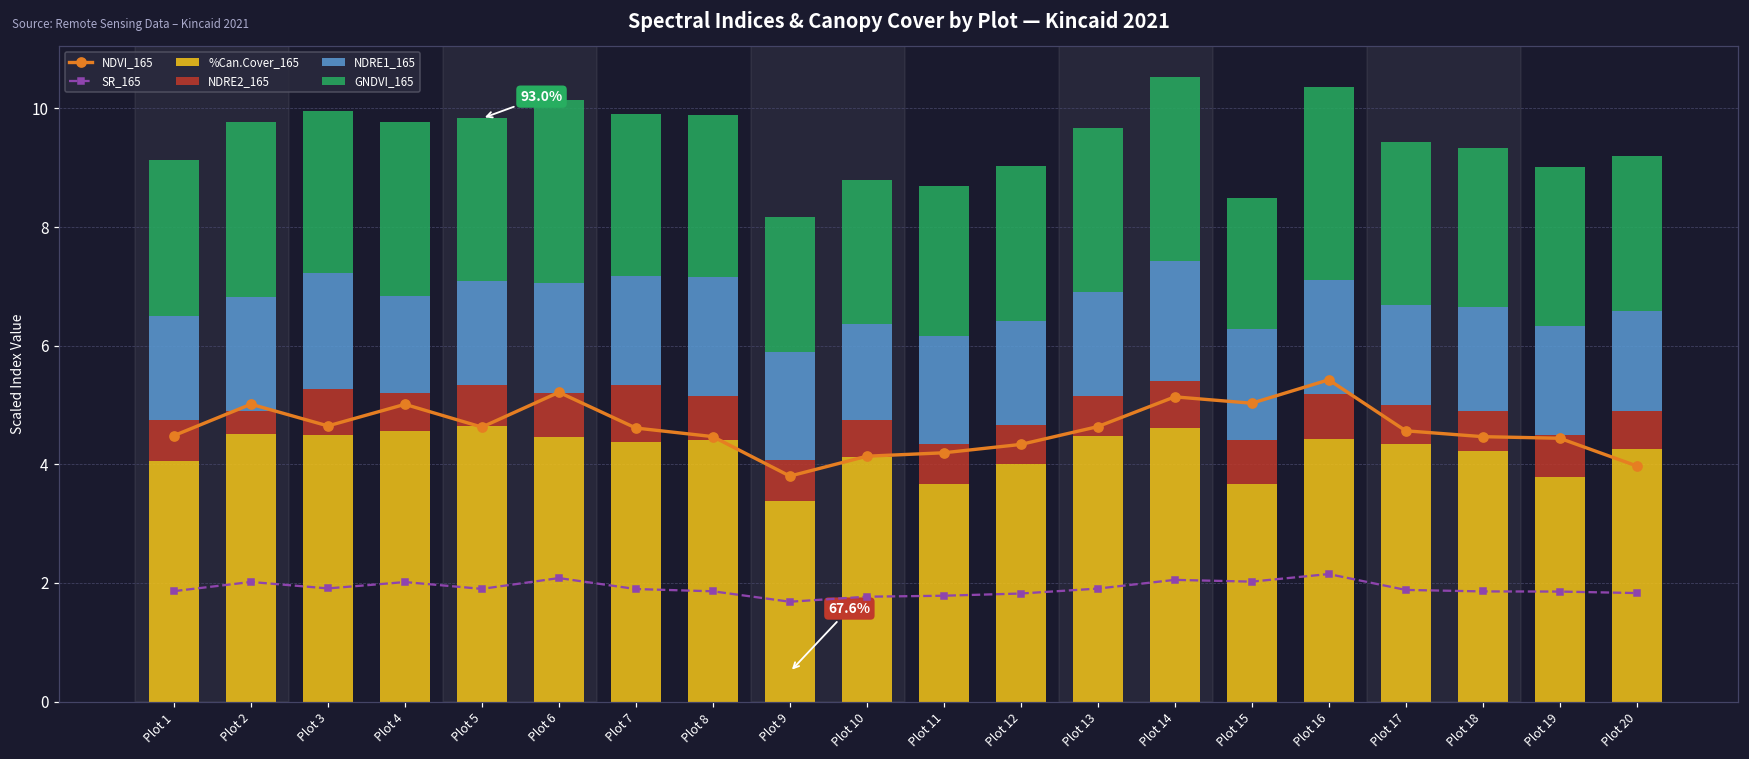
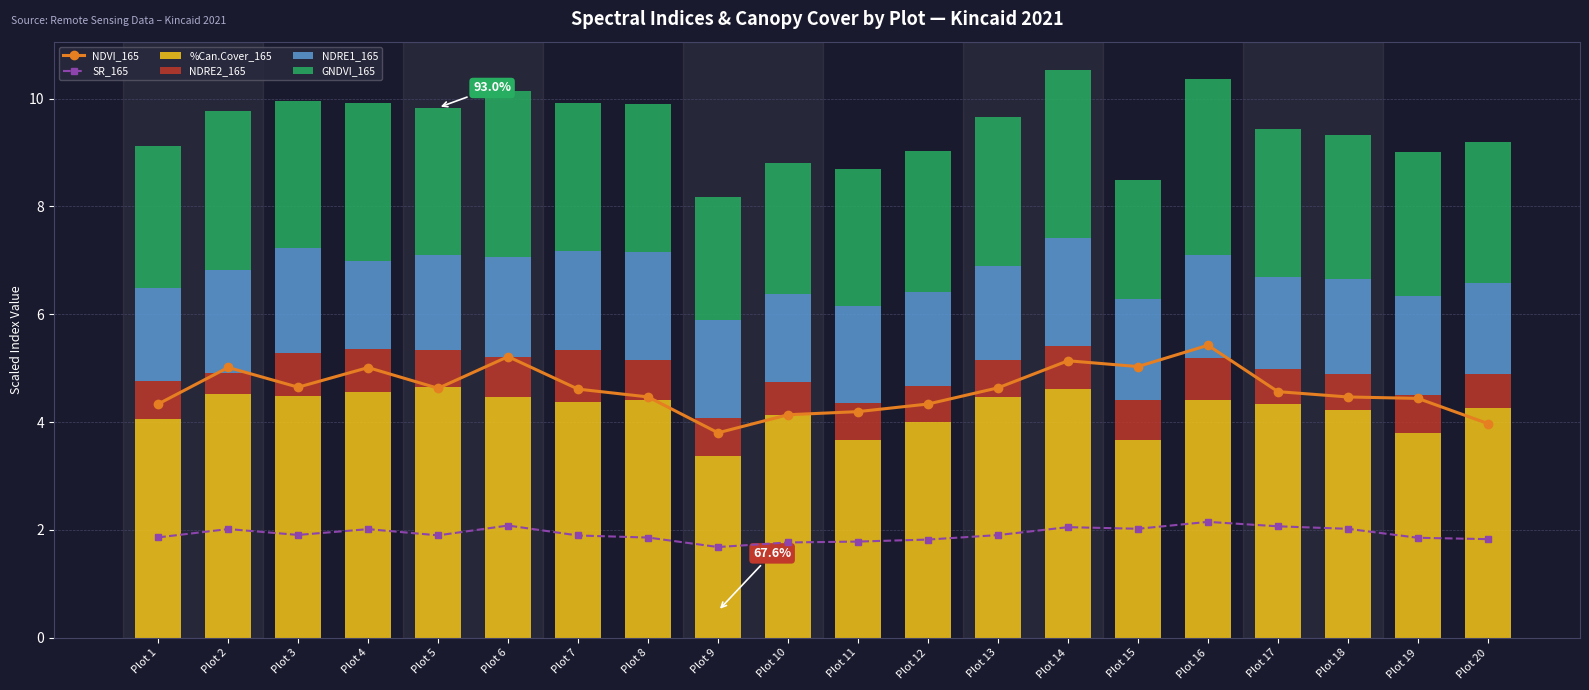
NDVI_165, Plot 1: 4.5 -> 4.3
NDRE2_165, Plot 4: 0.6 -> 0.8
SR_165, Plot 17: 1.9 -> 2.1
SR_165, Plot 18: 1.9 -> 2.0
